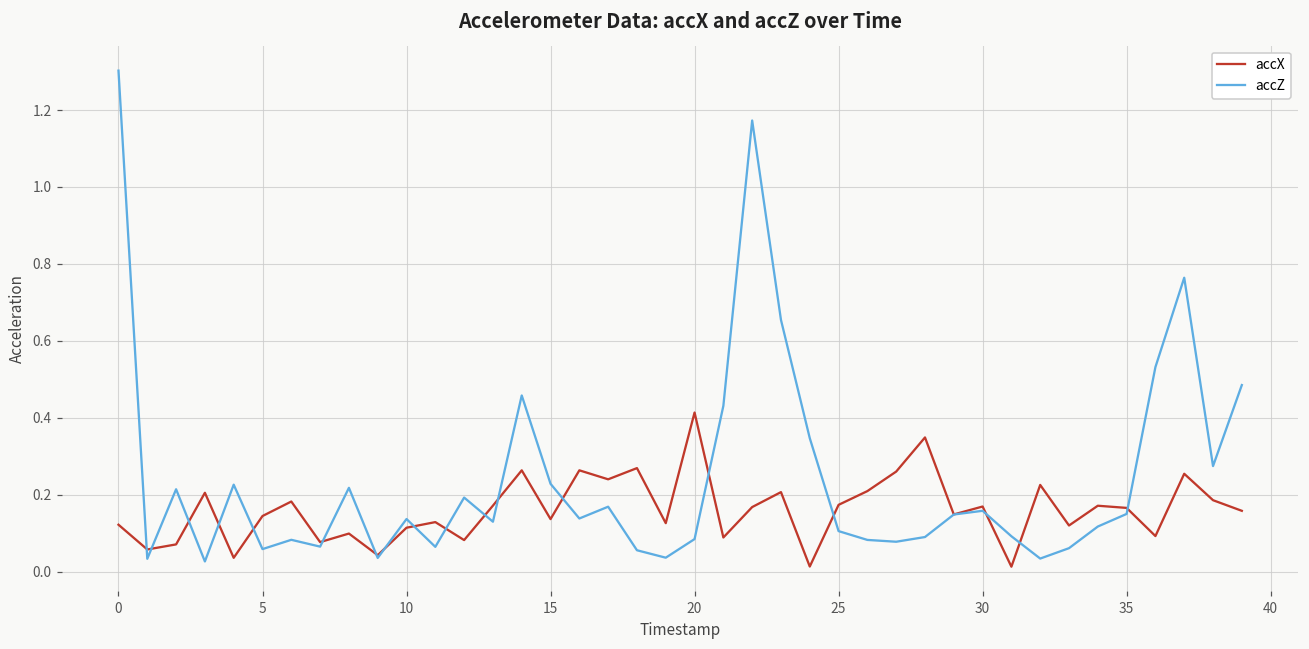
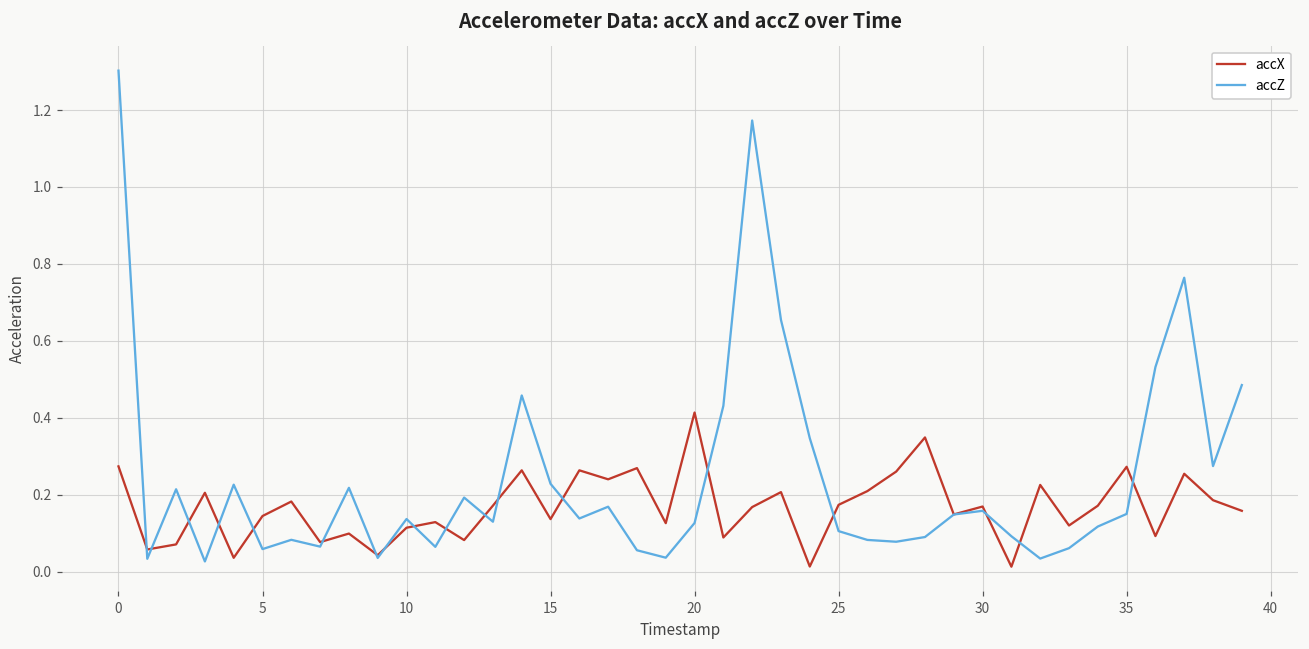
accX, 0: 0.12 -> 0.27
accZ, 20: 0.08 -> 0.13
accX, 35: 0.17 -> 0.27
